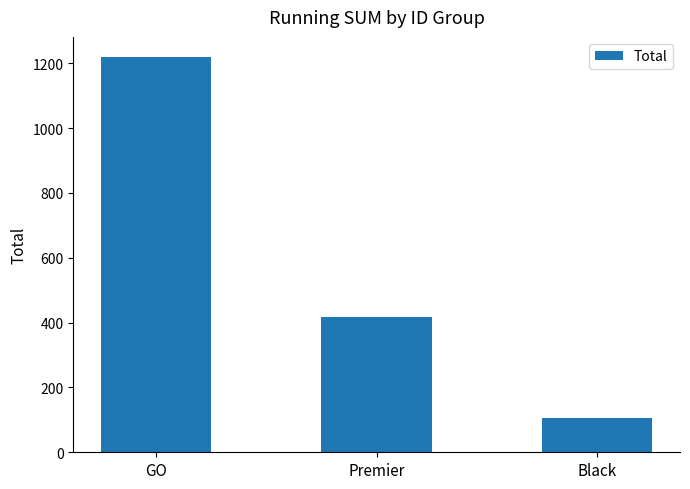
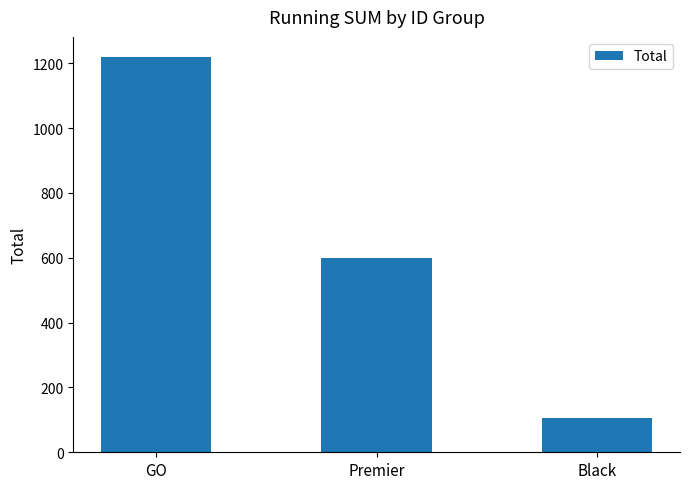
Premier: 420 -> 600
